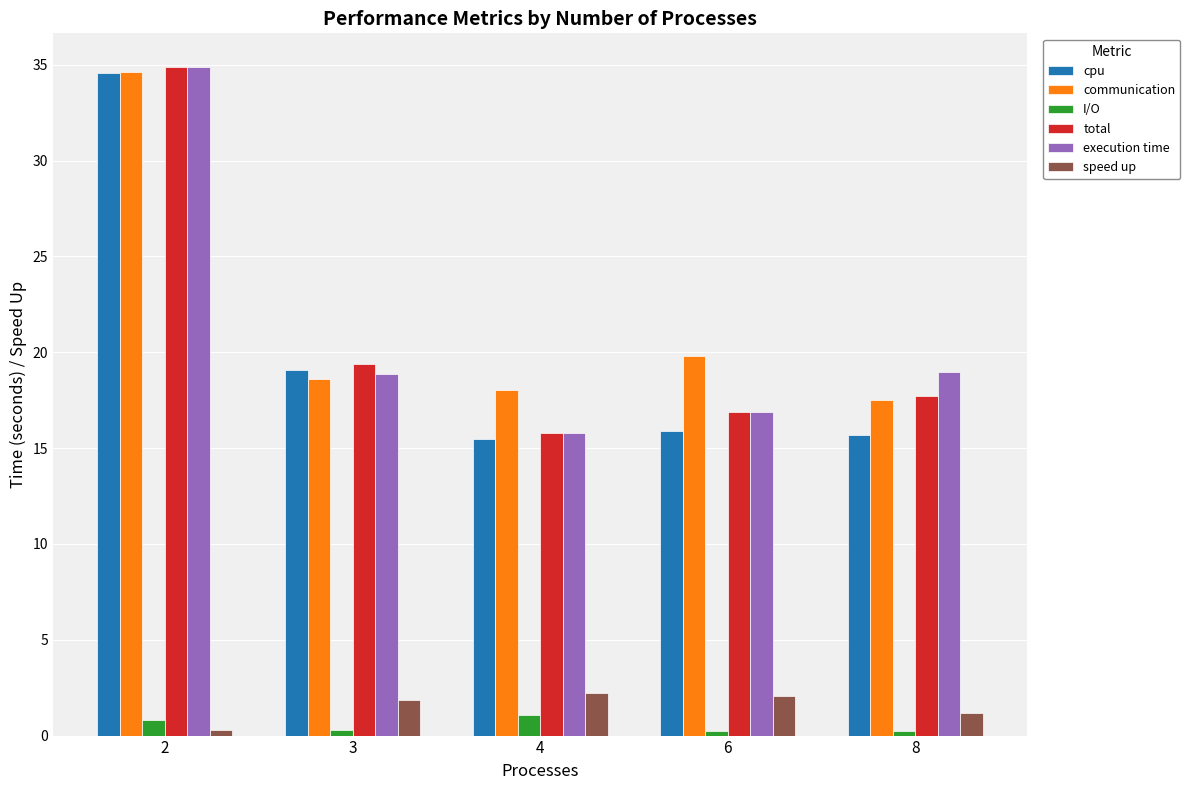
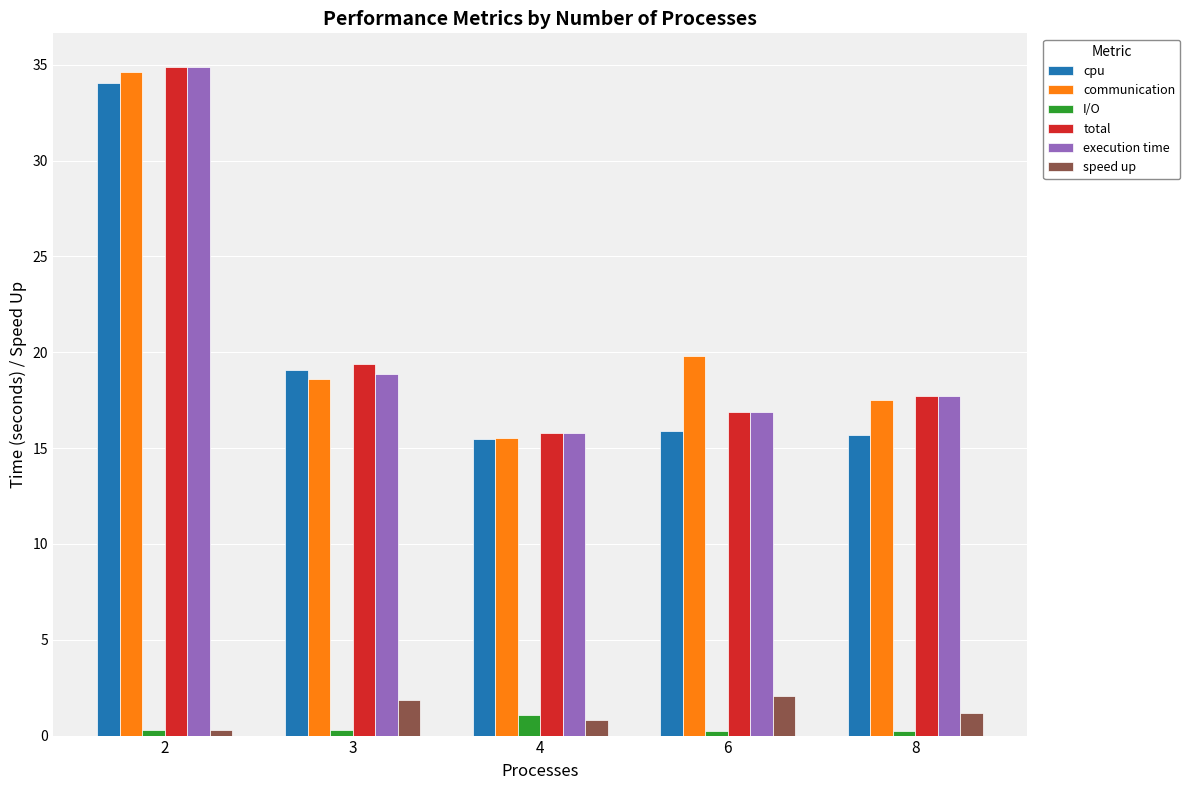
cpu, 2: 34.6 -> 34.0
I/O, 2: 0.8 -> 0.3
communication, 4: 18.0 -> 15.5
speed up, 4: 2.2 -> 0.8
execution time, 8: 19.0 -> 17.7
